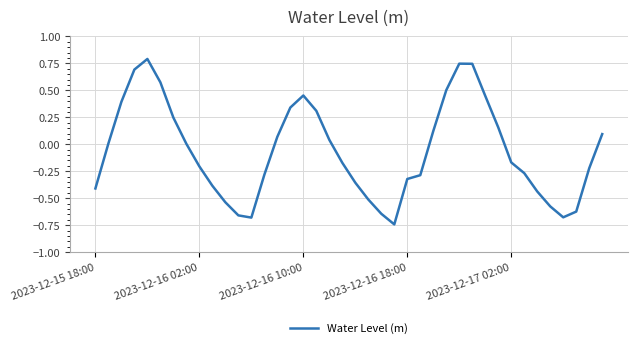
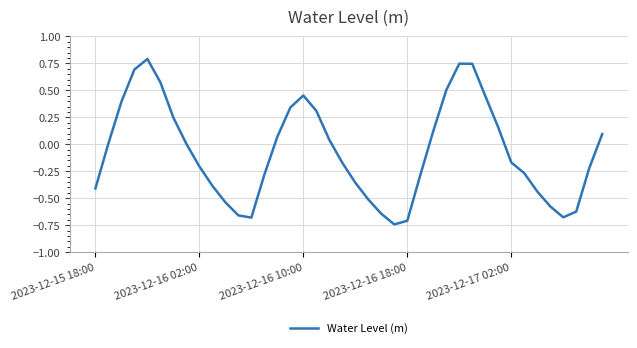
2023-12-16 18:00: -0.32 -> -0.71
